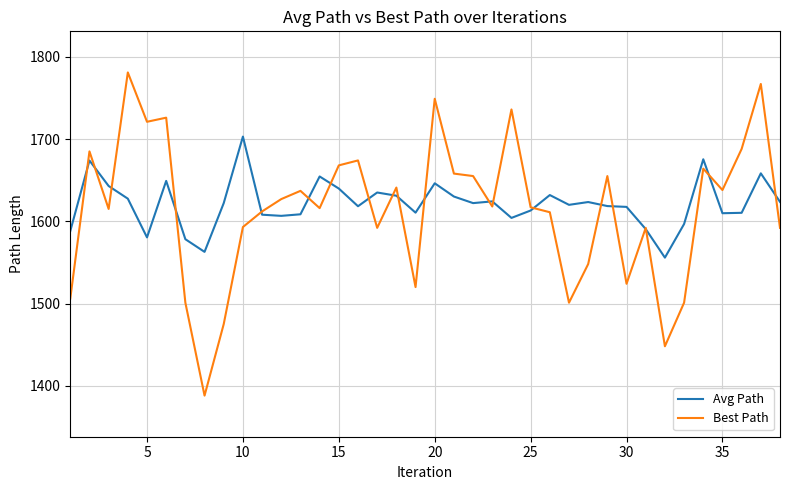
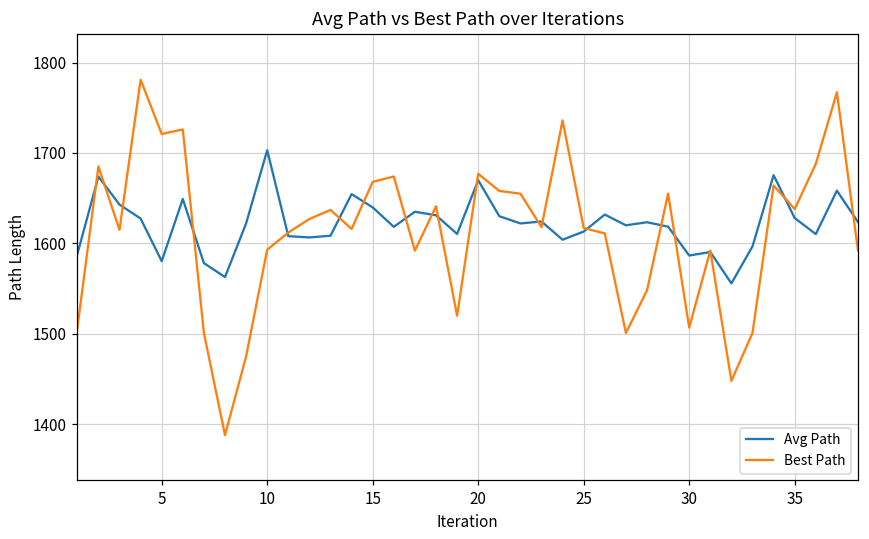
Avg Path, 20: 1650 -> 1670
Best Path, 20: 1750 -> 1680
Avg Path, 30: 1620 -> 1590
Best Path, 30: 1520 -> 1510
Avg Path, 35: 1610 -> 1630
